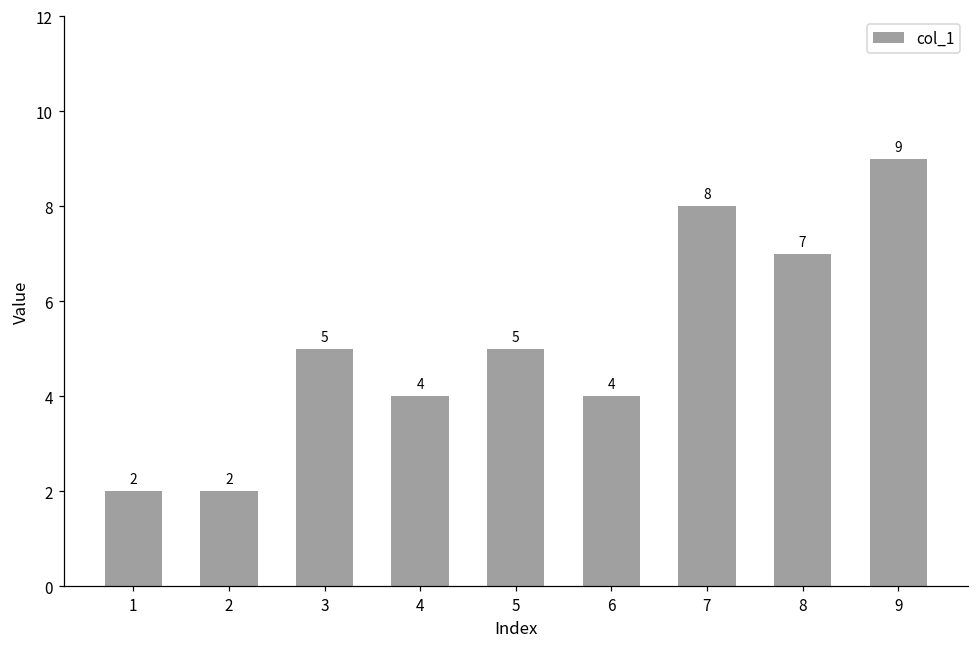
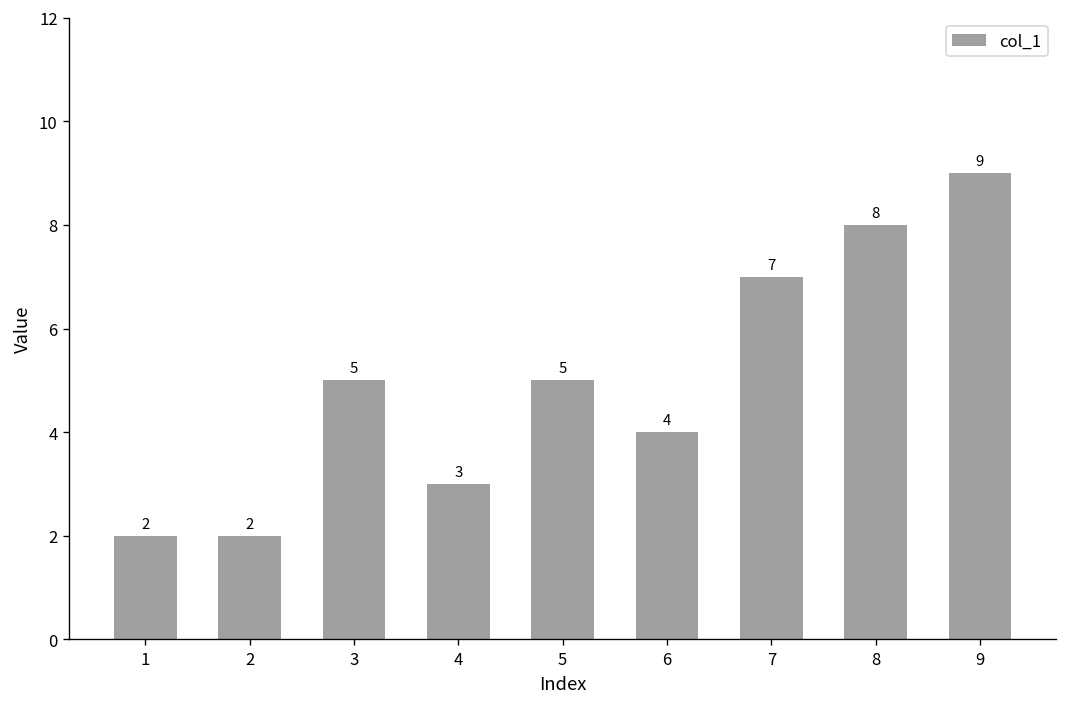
4: 4 -> 3
7: 8 -> 7
8: 7 -> 8
